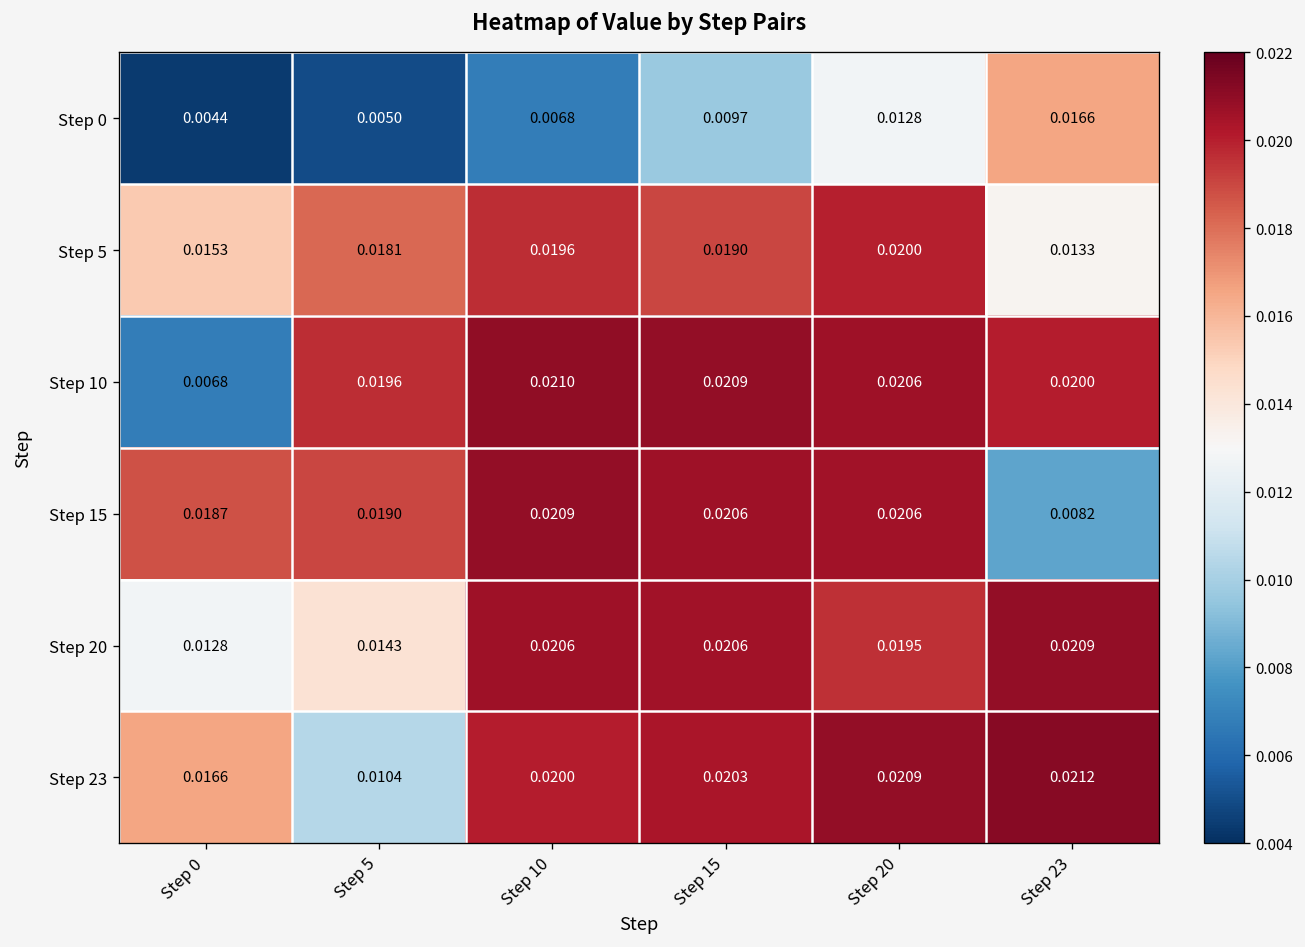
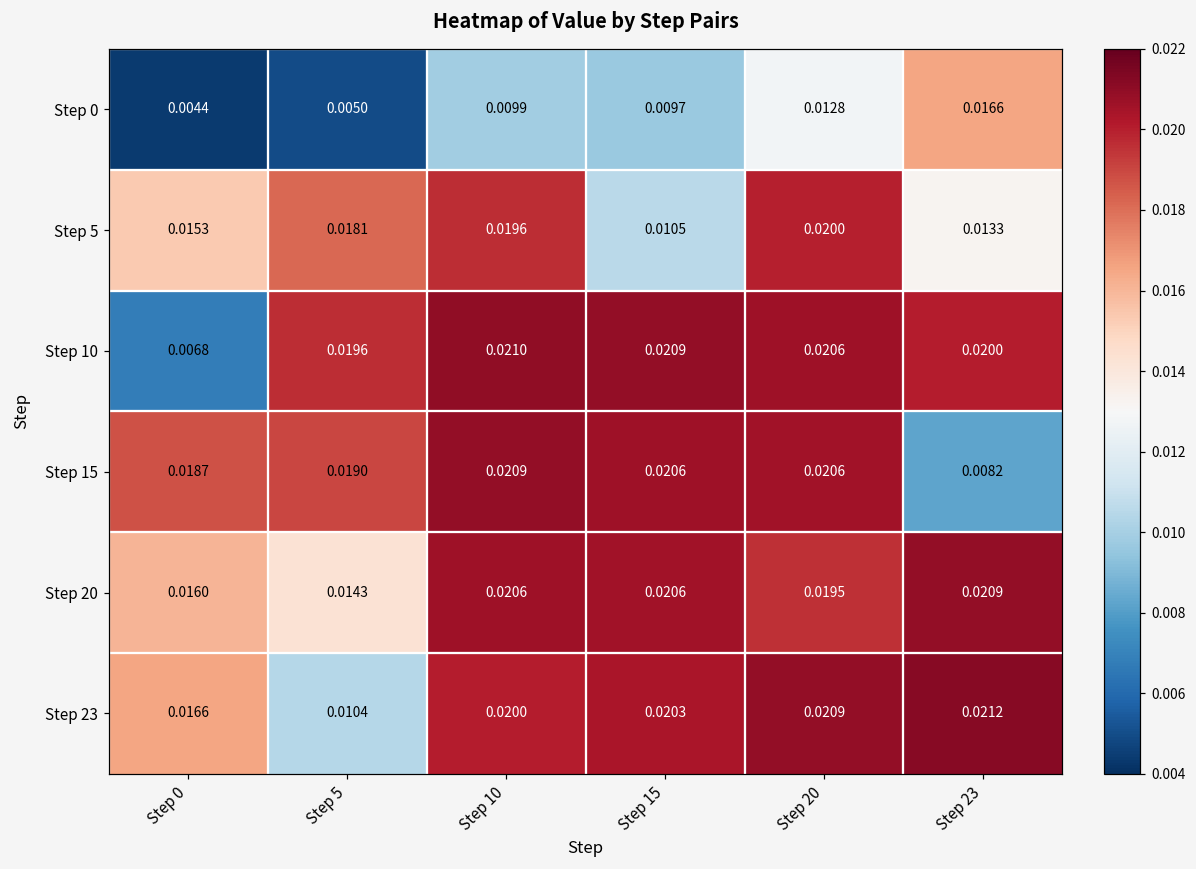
Step 0, Step 10: 0.0068 -> 0.0099
Step 5, Step 15: 0.0190 -> 0.0105
Step 20, Step 0: 0.0128 -> 0.0160
